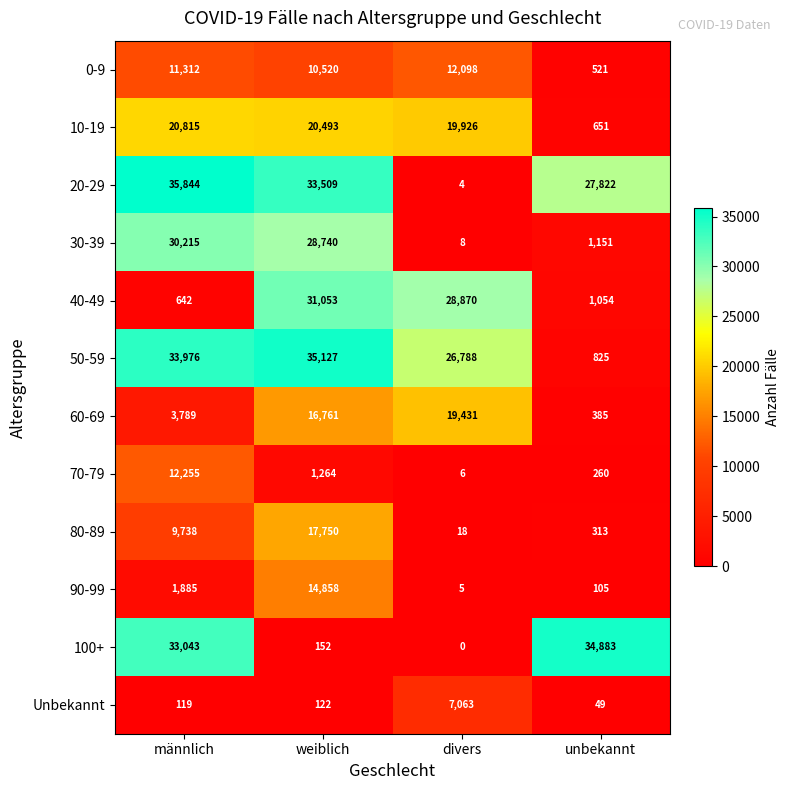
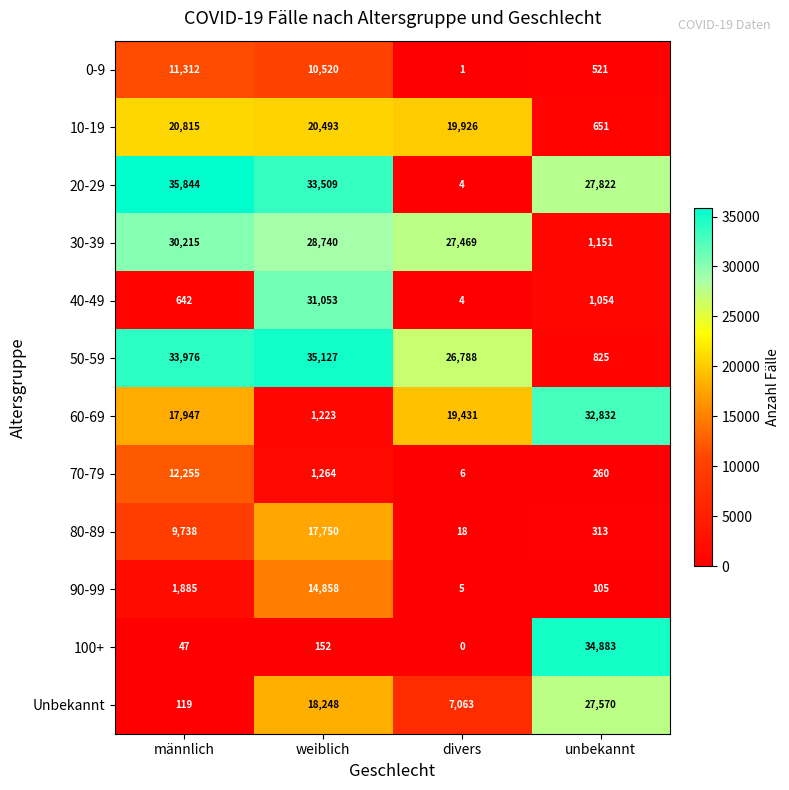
0-9, divers: 12,098 -> 1
30-39, divers: 8 -> 27,469
40-49, divers: 28,870 -> 4
60-69, männlich: 3,789 -> 17,947
60-69, weiblich: 16,761 -> 1,223
60-69, unbekannt: 385 -> 32,832
100+, männlich: 33,043 -> 47
Unbekannt, weiblich: 122 -> 18,248
Unbekannt, unbekannt: 49 -> 27,570
